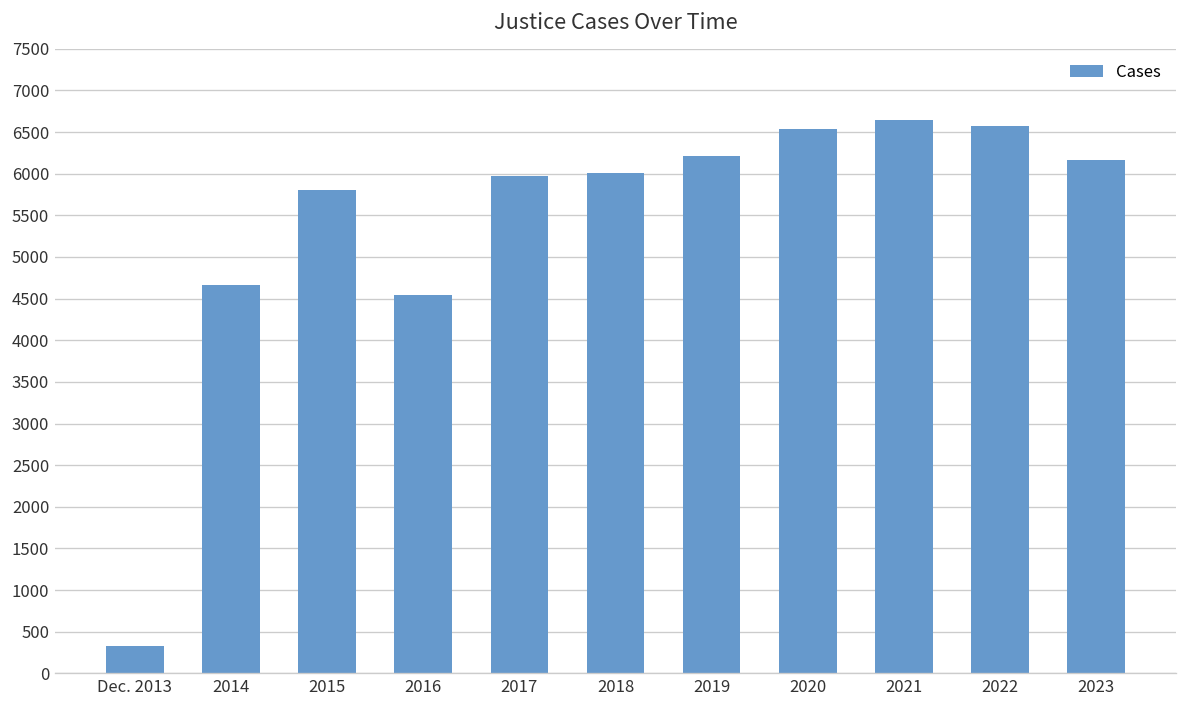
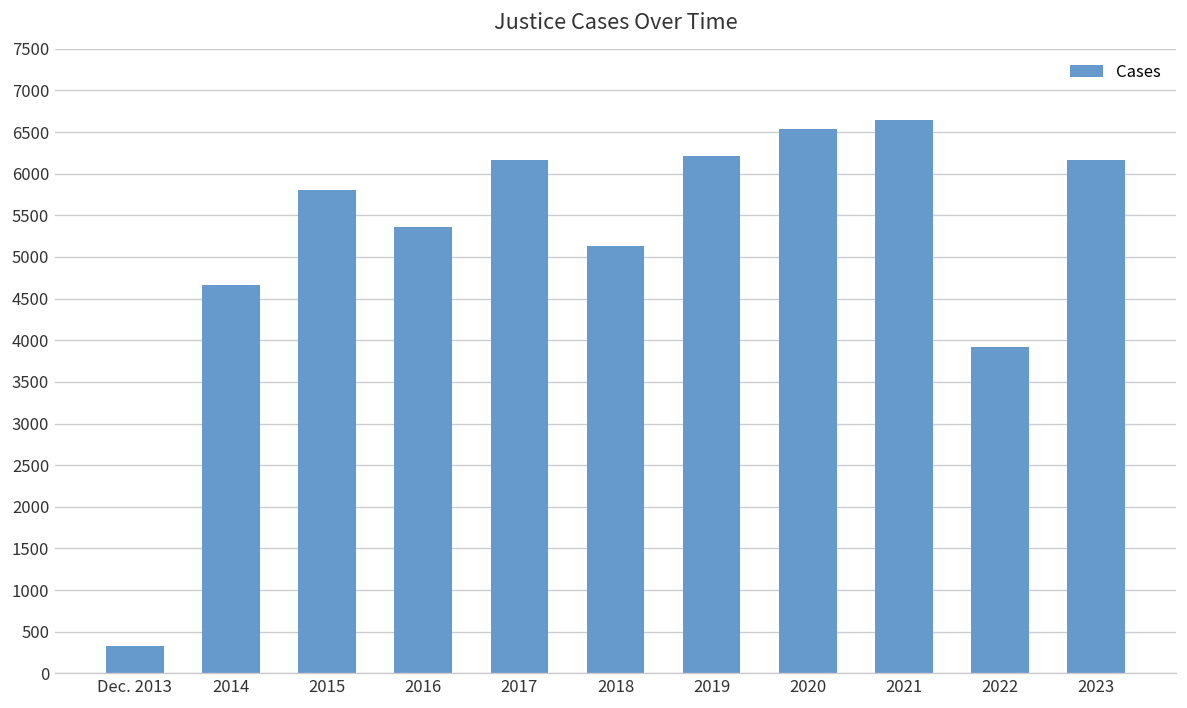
2016: 4500 -> 5400
2017: 6000 -> 6200
2018: 6000 -> 5100
2022: 6600 -> 3900
